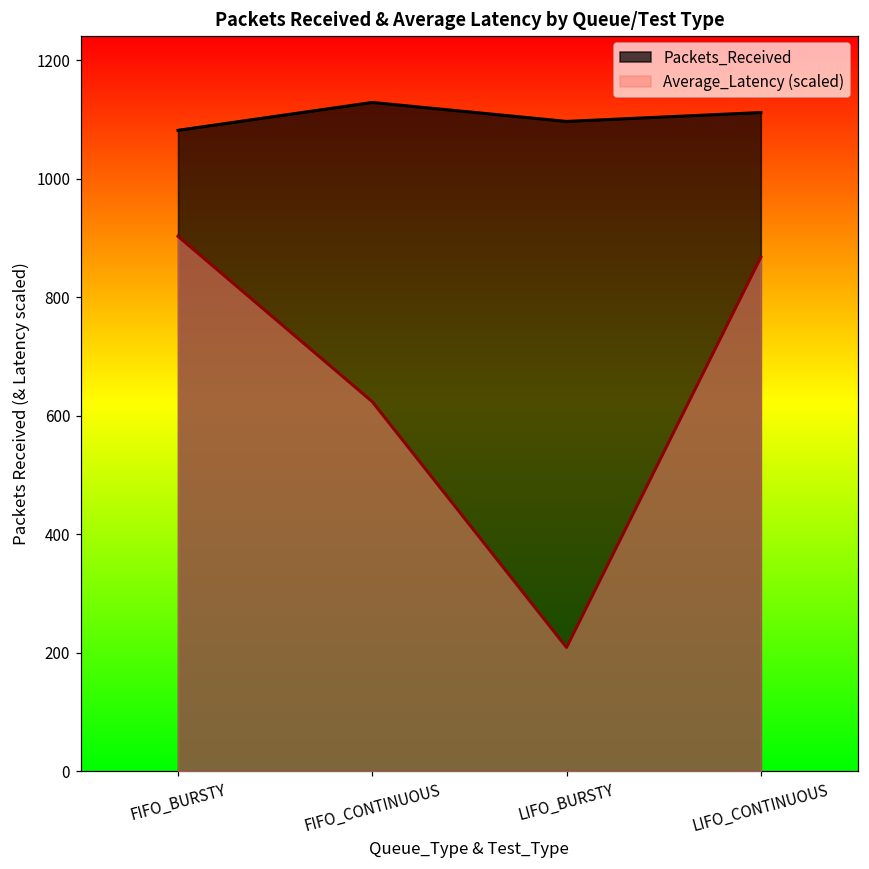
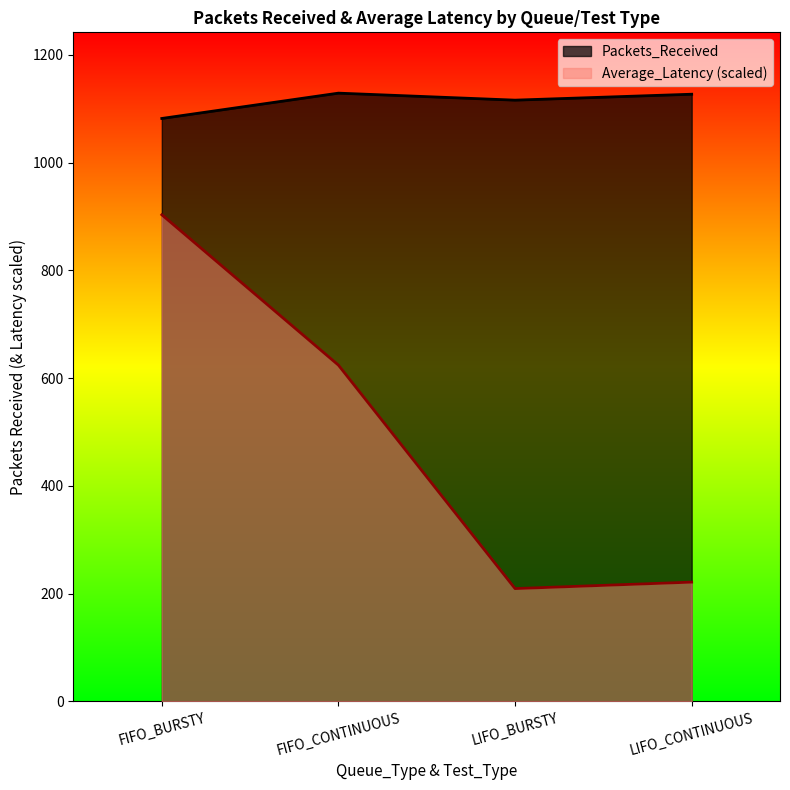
Packets_Received, LIFO_BURSTY: 1100 -> 1120
Packets_Received, LIFO_CONTINUOUS: 1110 -> 1130
Average_Latency (scaled), LIFO_CONTINUOUS: 870 -> 220
